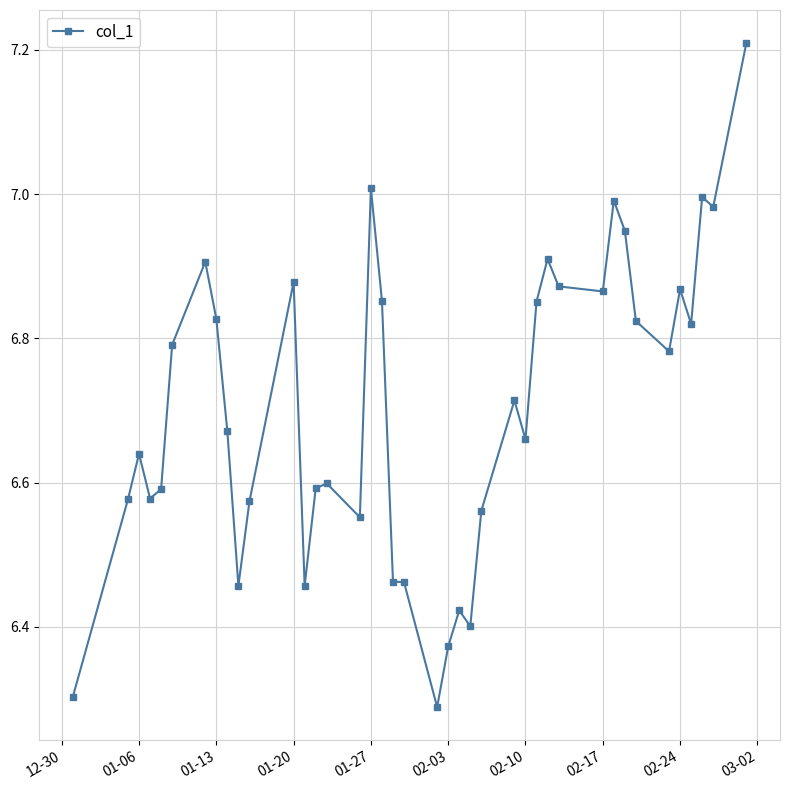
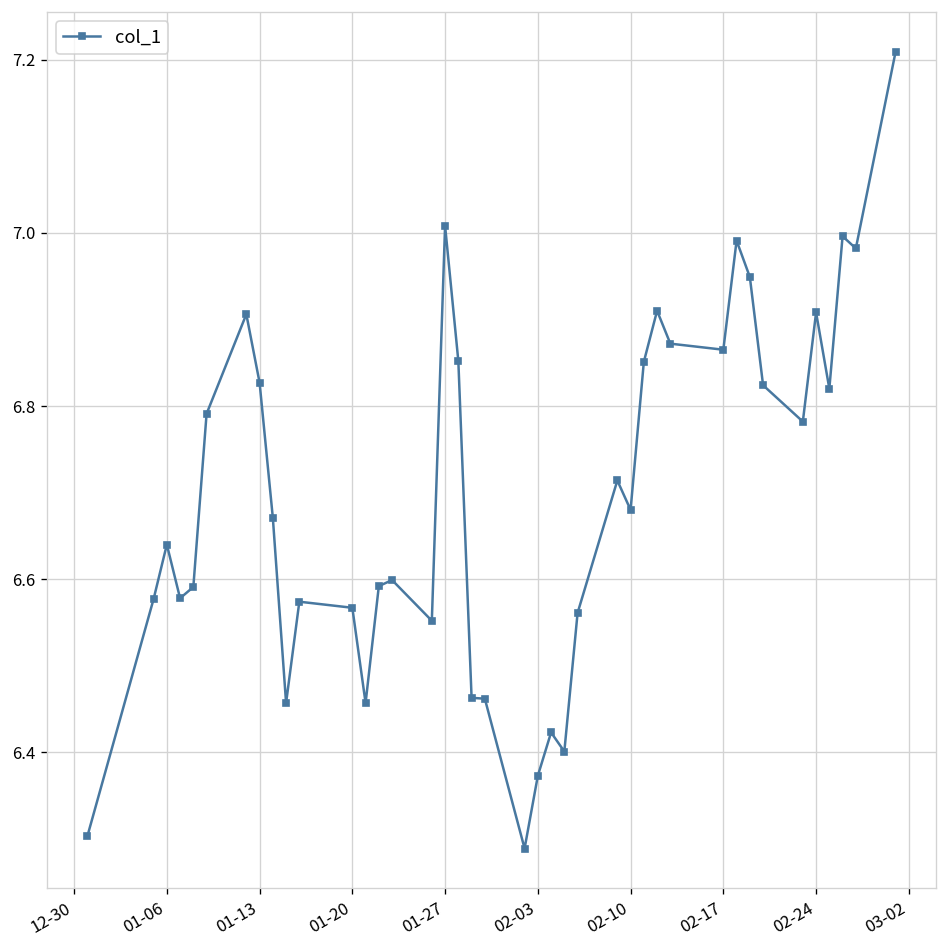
01-20: 6.88 -> 6.57
02-10: 6.66 -> 6.68
02-24: 6.87 -> 6.91
